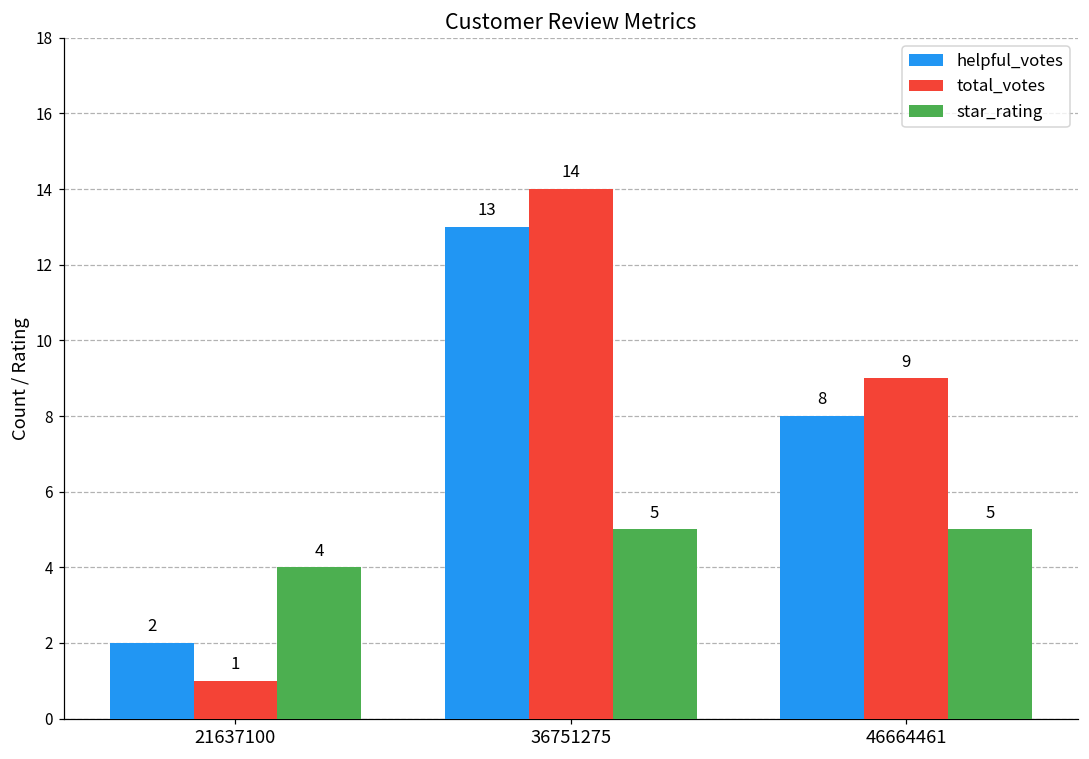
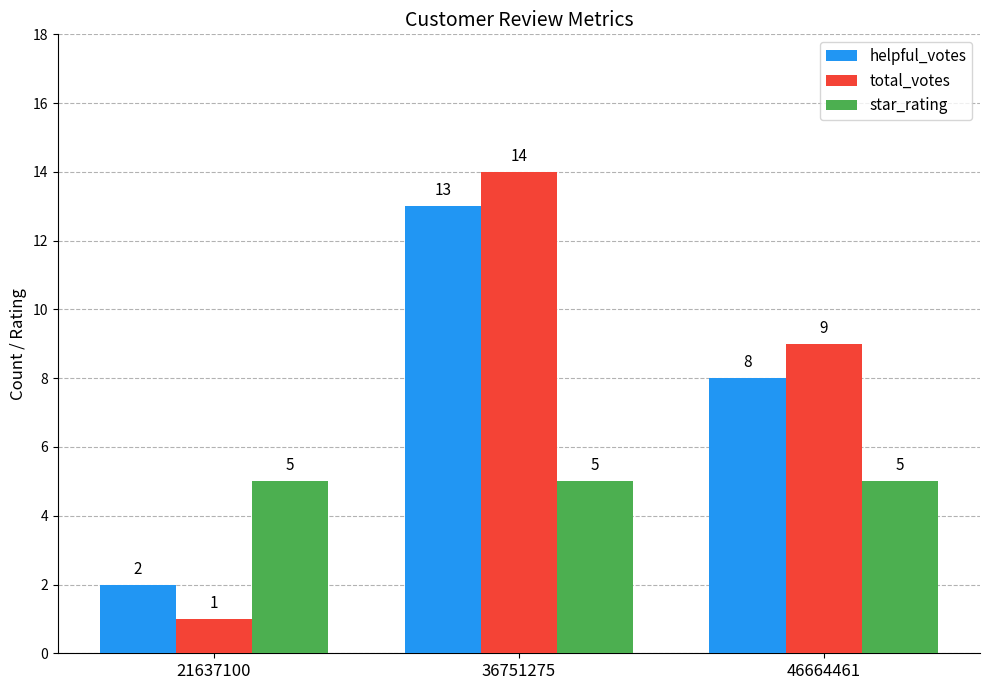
star_rating, 21637100: 4 -> 5
